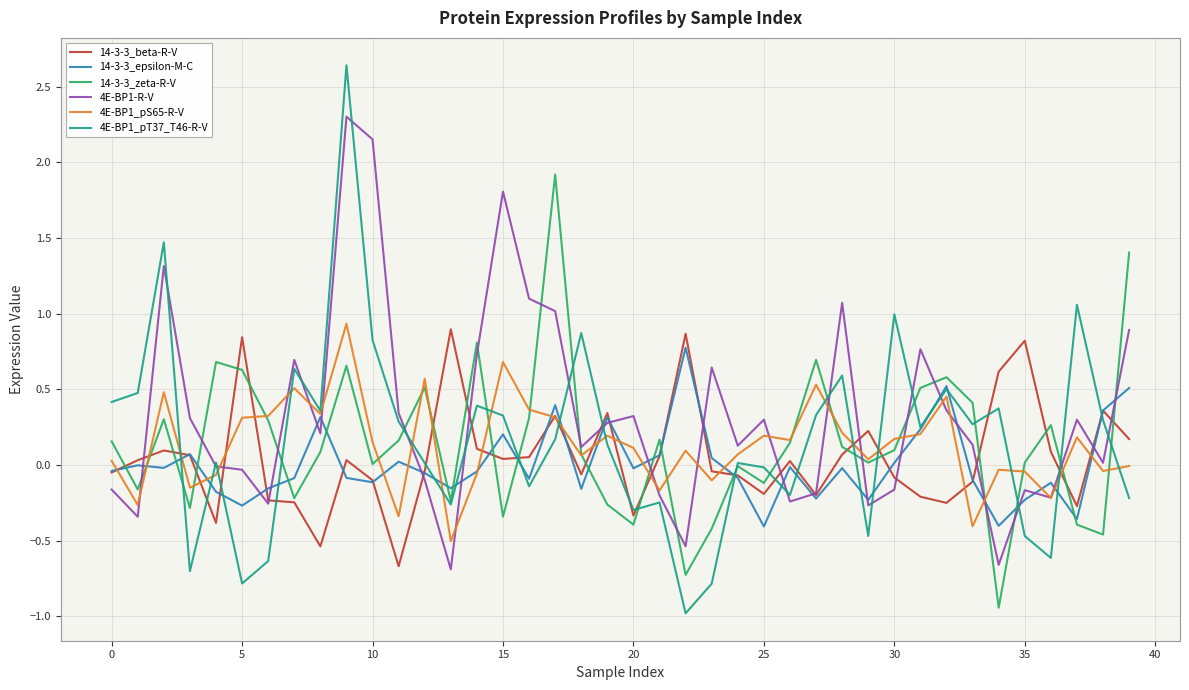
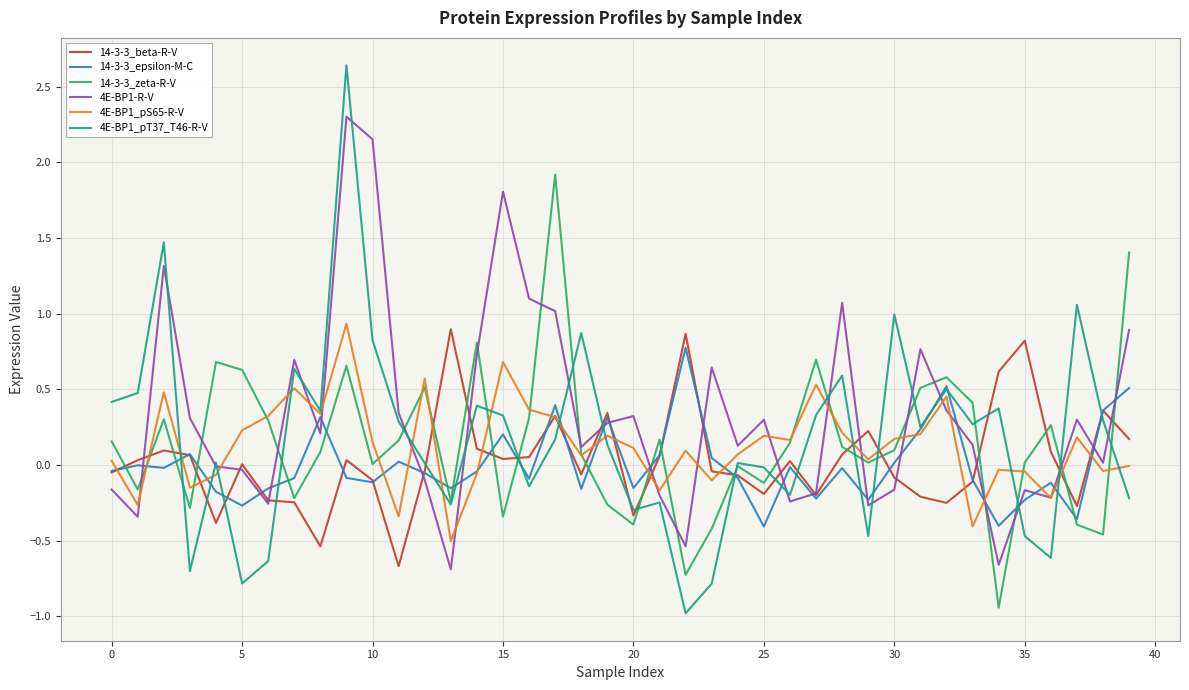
14-3-3_beta-R-V, 5: 0.84 -> 0.00
4E-BP1_pS65-R-V, 5: 0.31 -> 0.23
14-3-3_epsilon-M-C, 20: -0.02 -> -0.15
